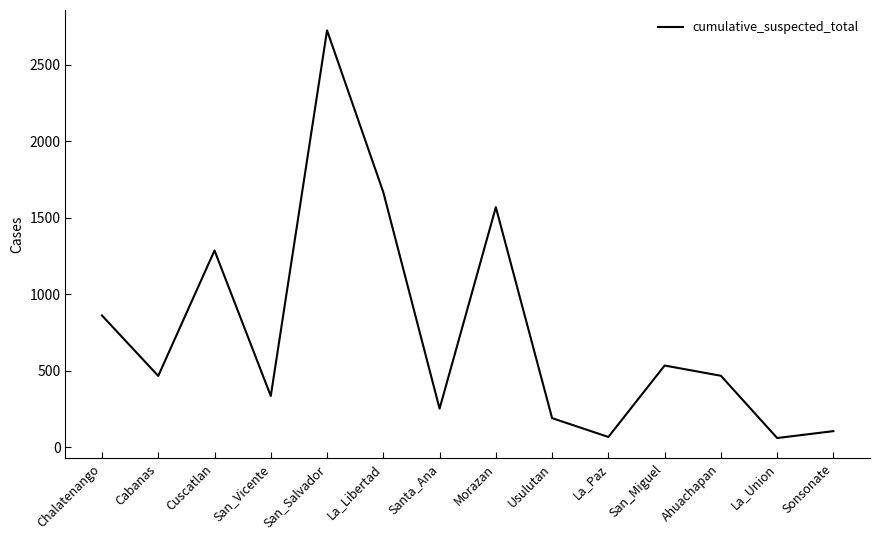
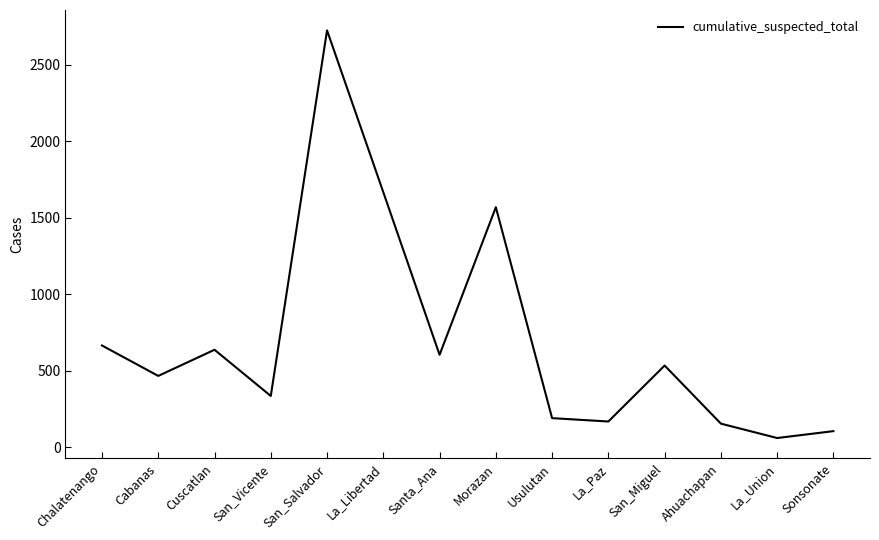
Chalatenango: 860 -> 660
Cuscatlan: 1290 -> 640
Santa_Ana: 250 -> 600
La_Paz: 70 -> 170
Ahuachapan: 470 -> 150
